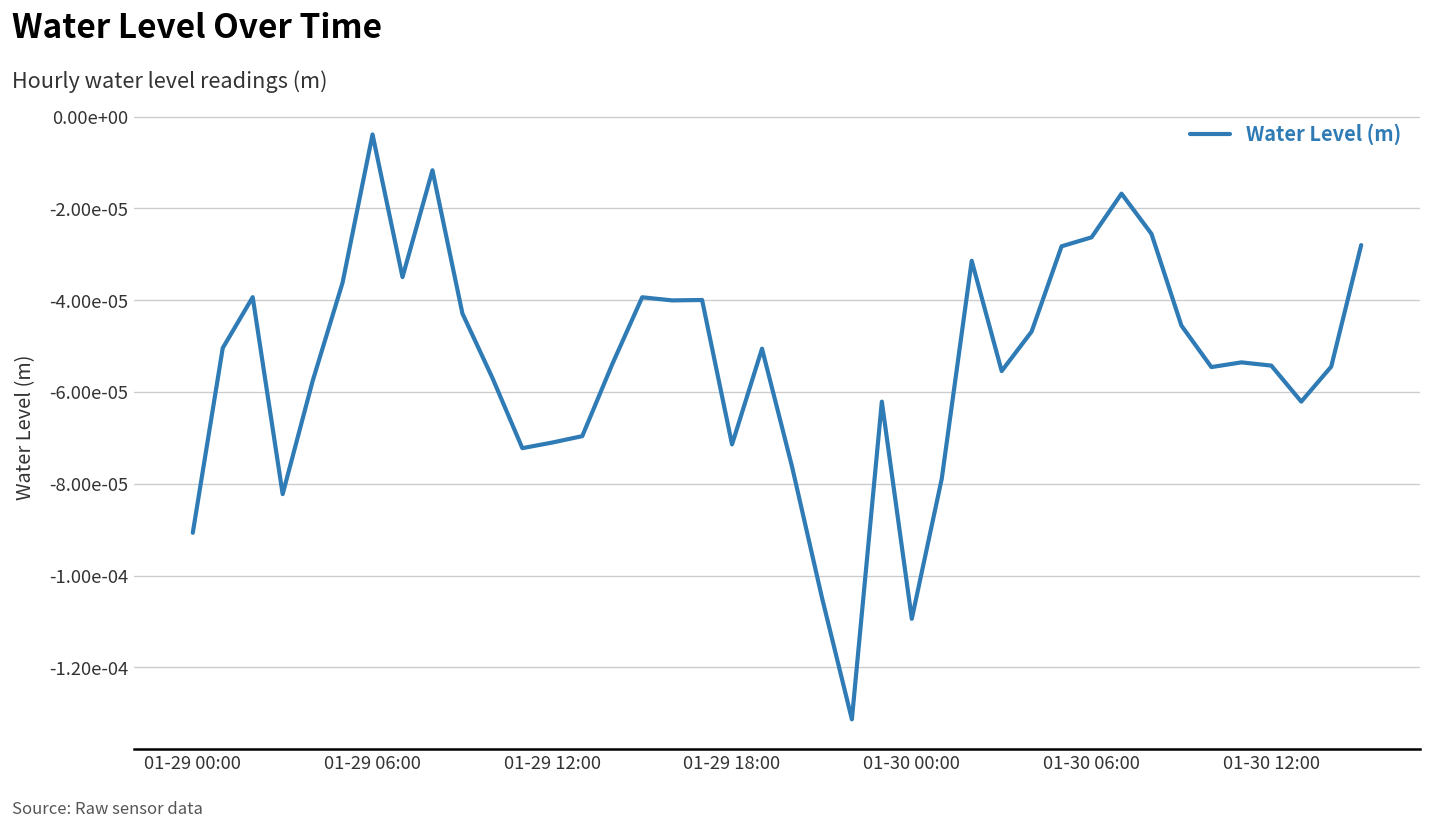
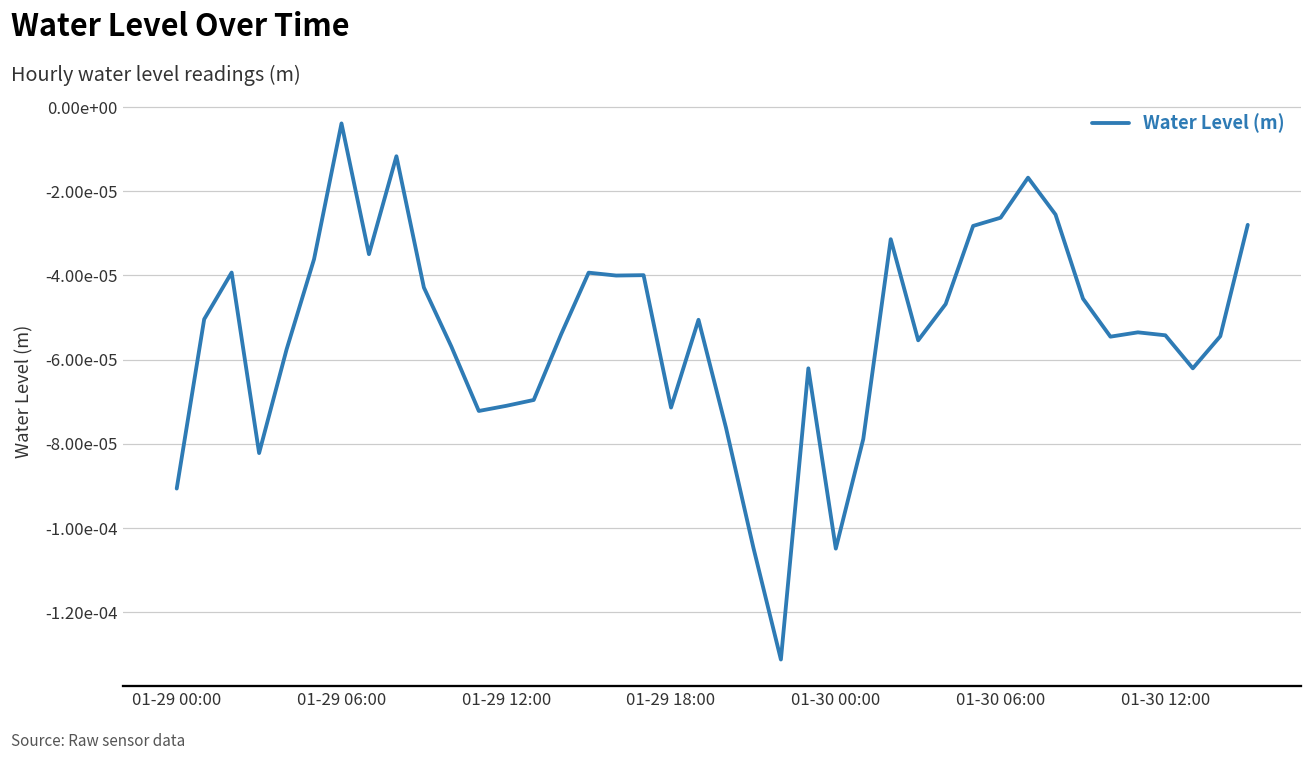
01-30 00:00: -0.000109 -> -0.000105
